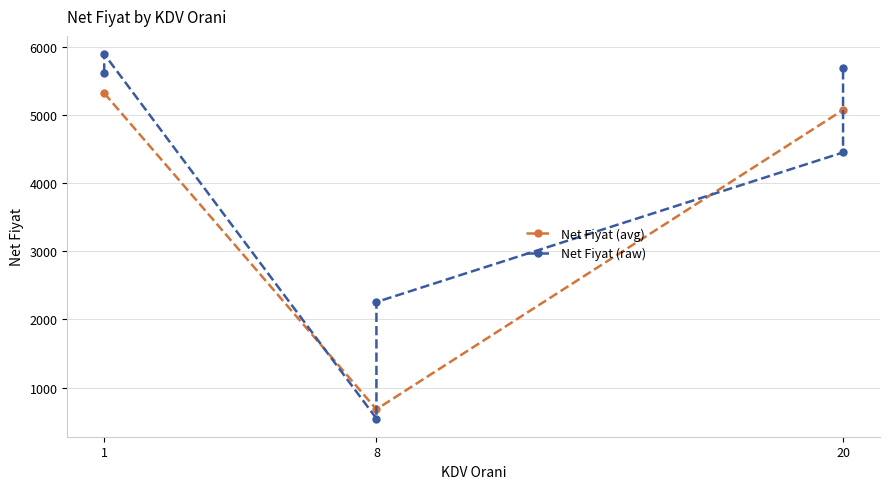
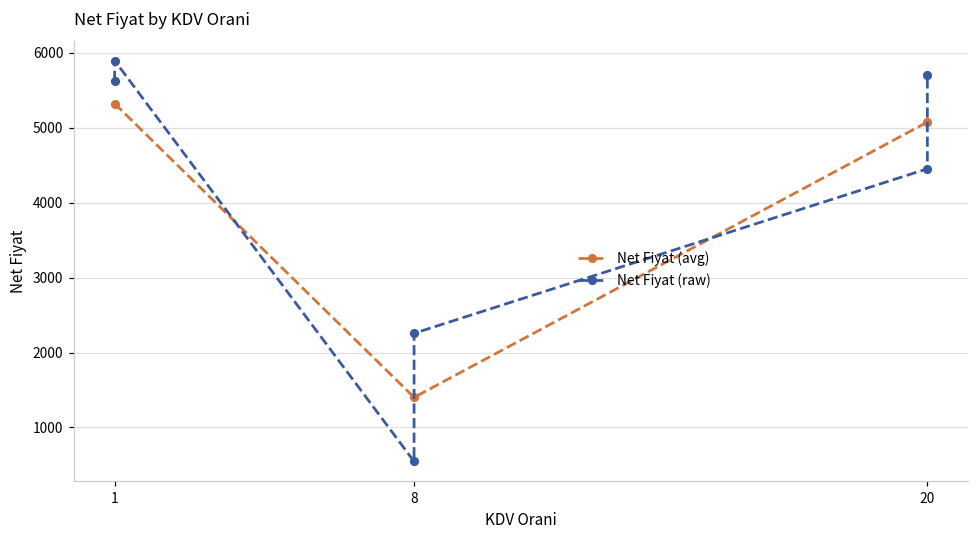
Net Fiyat (avg), 8: 700 -> 1400
